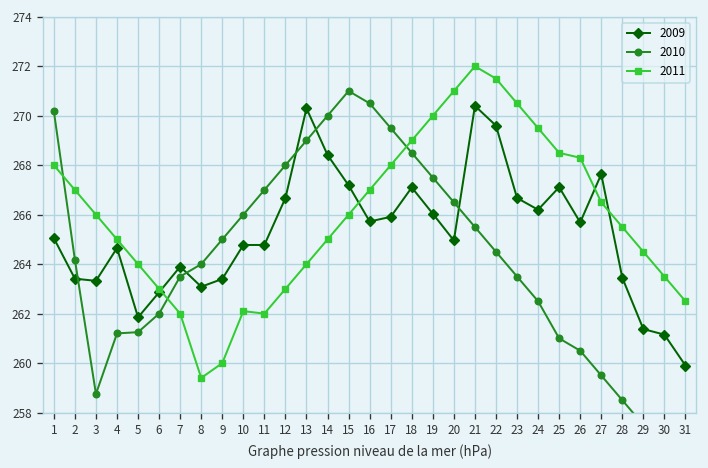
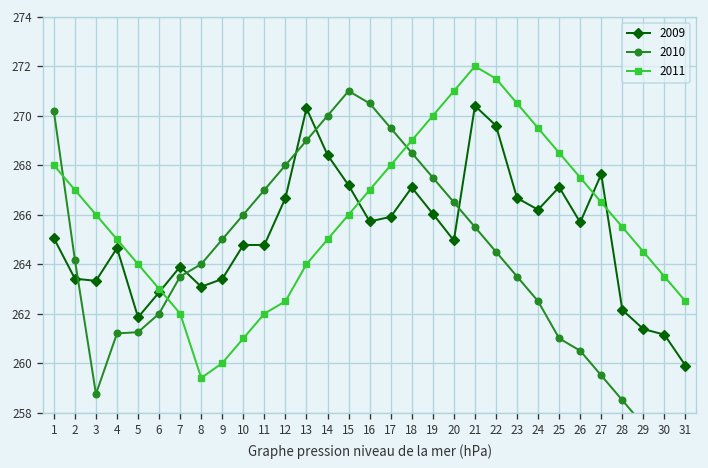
2011, 10: 262.1 -> 261.0
2011, 12: 263.0 -> 262.5
2011, 26: 268.3 -> 267.5
2009, 28: 263.5 -> 262.2
